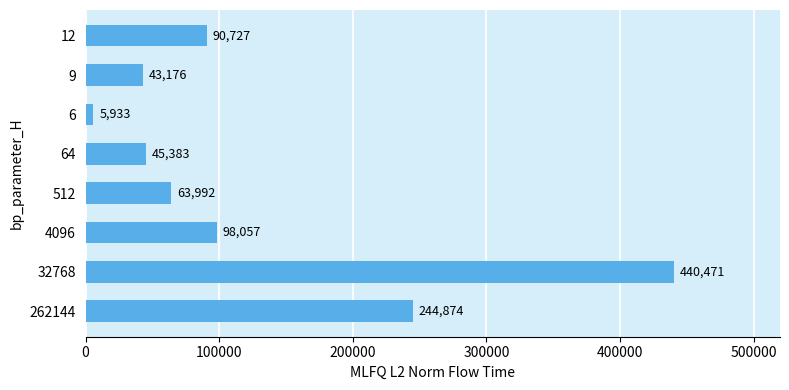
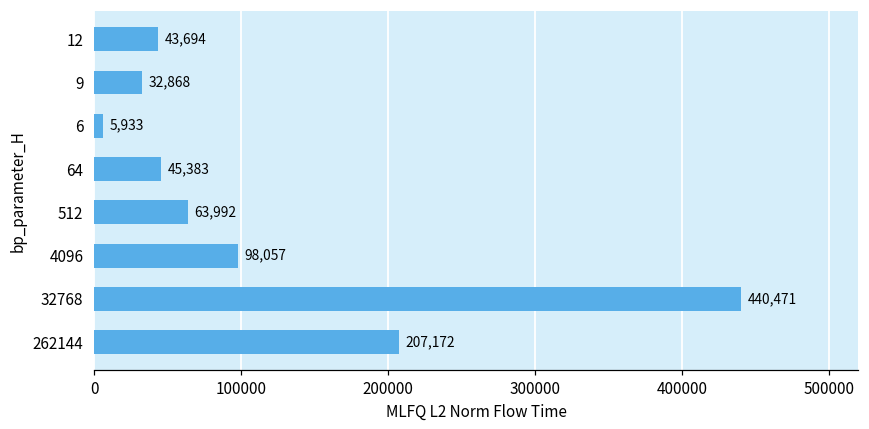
12: 90,727 -> 43,694
9: 43,176 -> 32,868
262144: 244,874 -> 207,172
